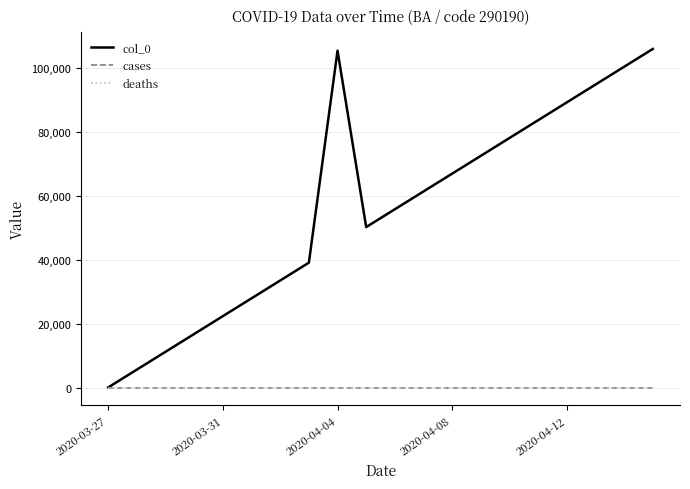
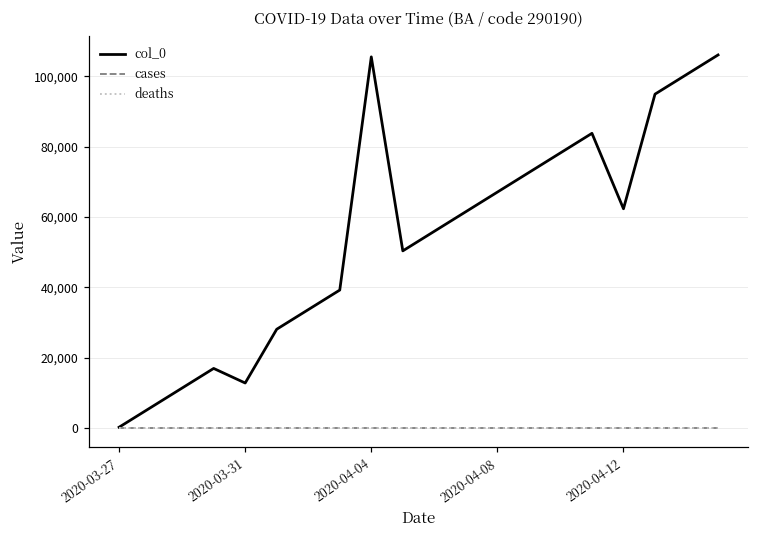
col_0, 2020-03-31: 23,000 -> 13,000
col_0, 2020-04-12: 89,000 -> 62,000
